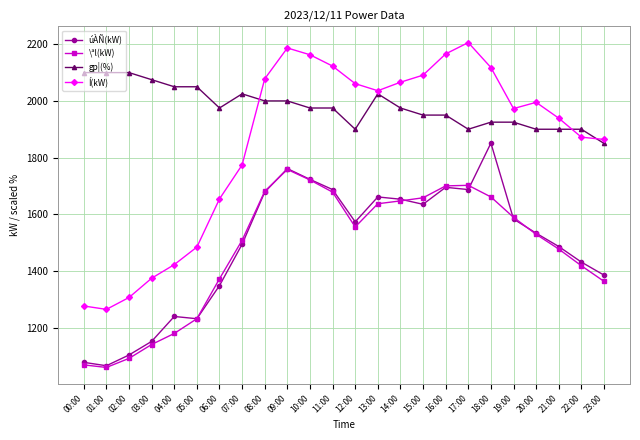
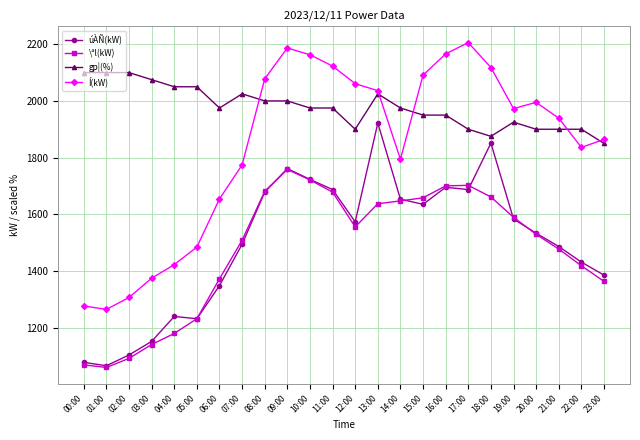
úÀÑ(kW), 13:00: 1660 -> 1920
Í(kW), 14:00: 2070 -> 1790
gp¦(%), 18:00: 1930 -> 1880
Í(kW), 22:00: 1870 -> 1840
